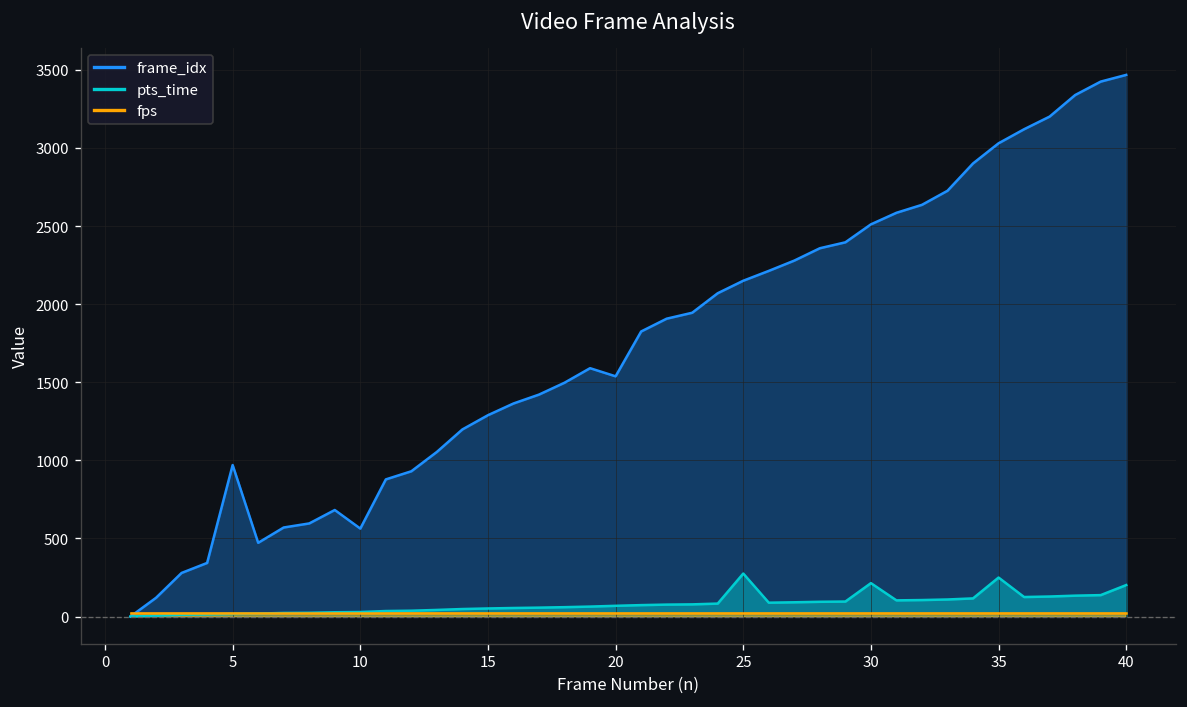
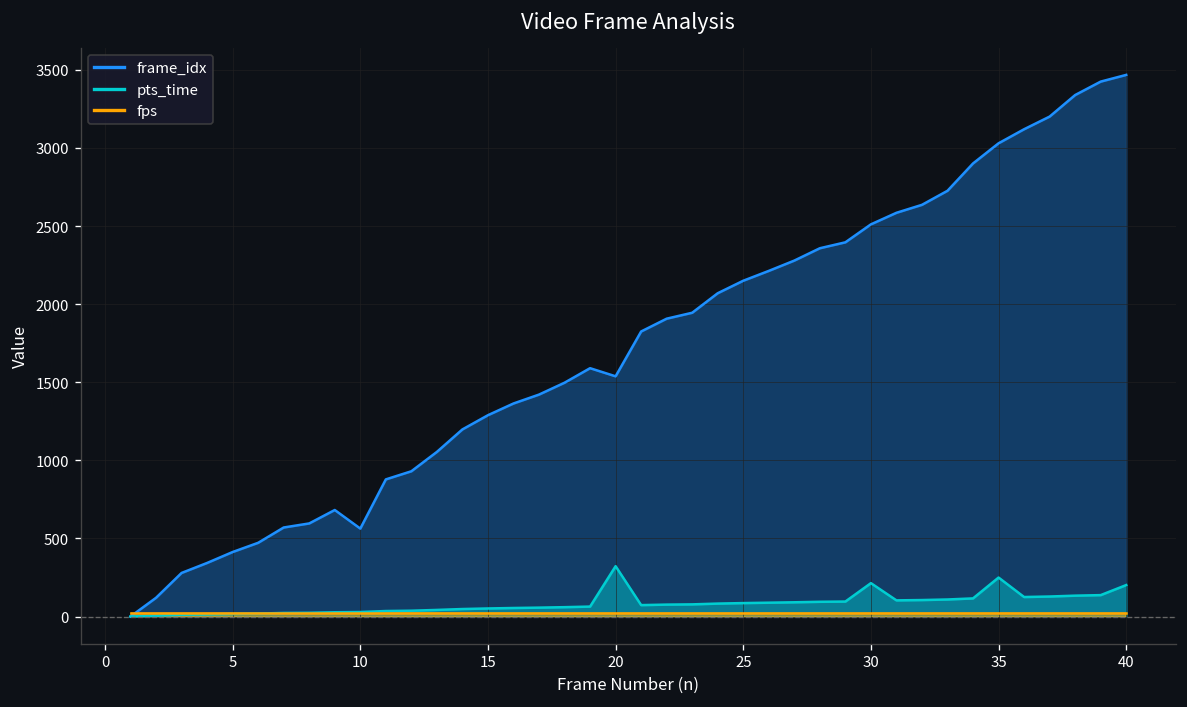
frame_idx, 5: 970 -> 410
pts_time, 20: 70 -> 320
pts_time, 25: 280 -> 90
